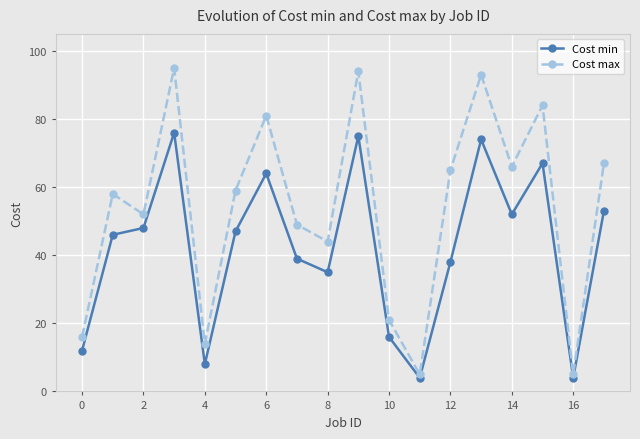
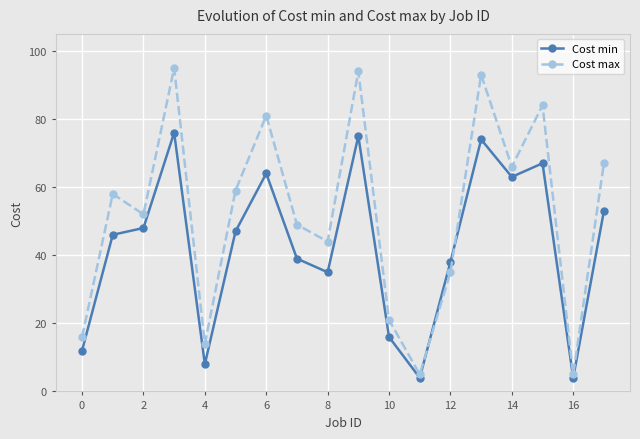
Cost max, 12: 65 -> 35
Cost min, 14: 52 -> 63
